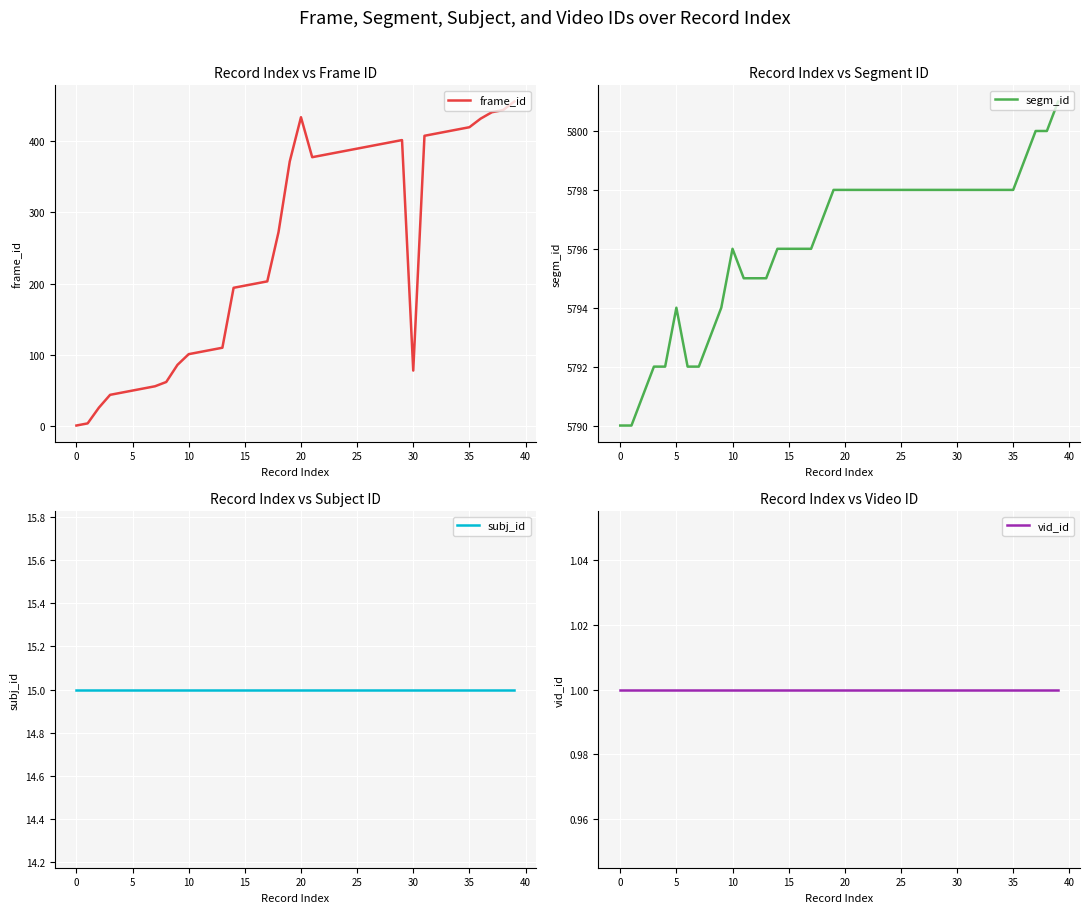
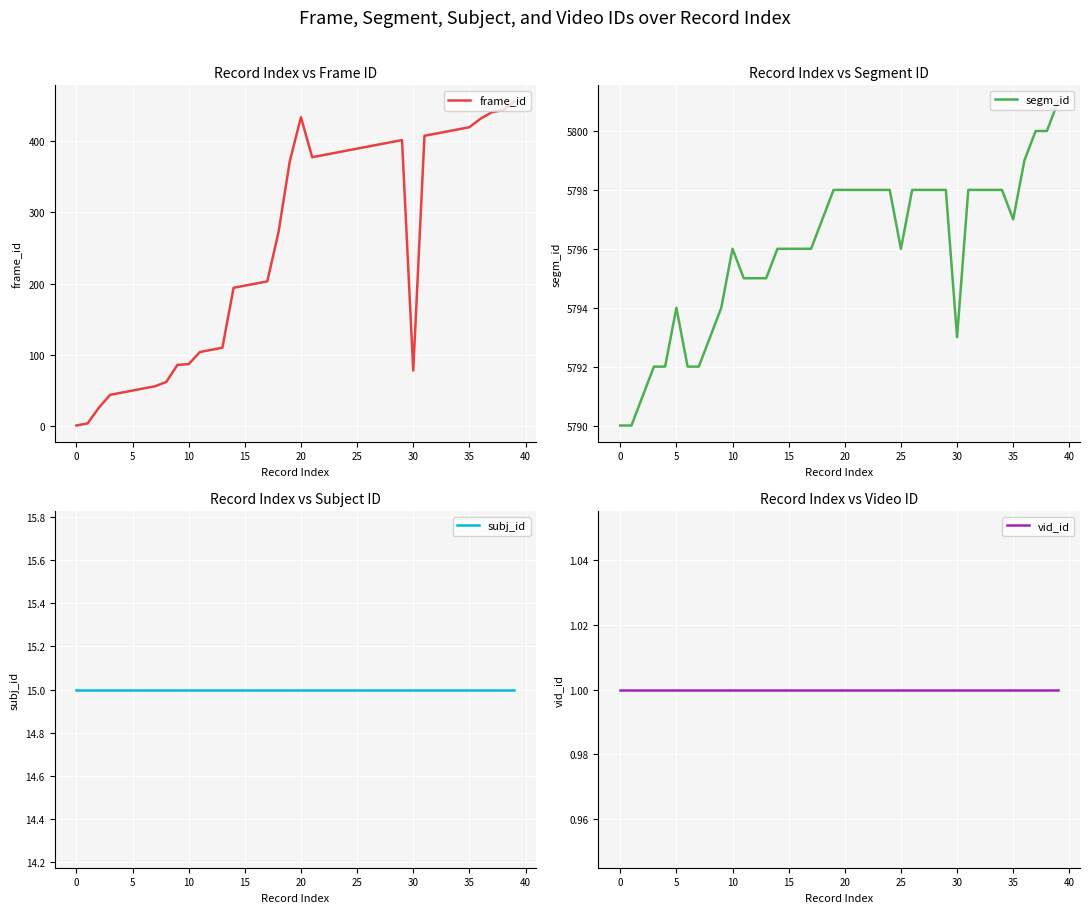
Record Index vs Frame ID, 10: 100 -> 90
Record Index vs Segment ID, 25: 5798 -> 5796
Record Index vs Segment ID, 30: 5798 -> 5793
Record Index vs Segment ID, 35: 5798 -> 5797
